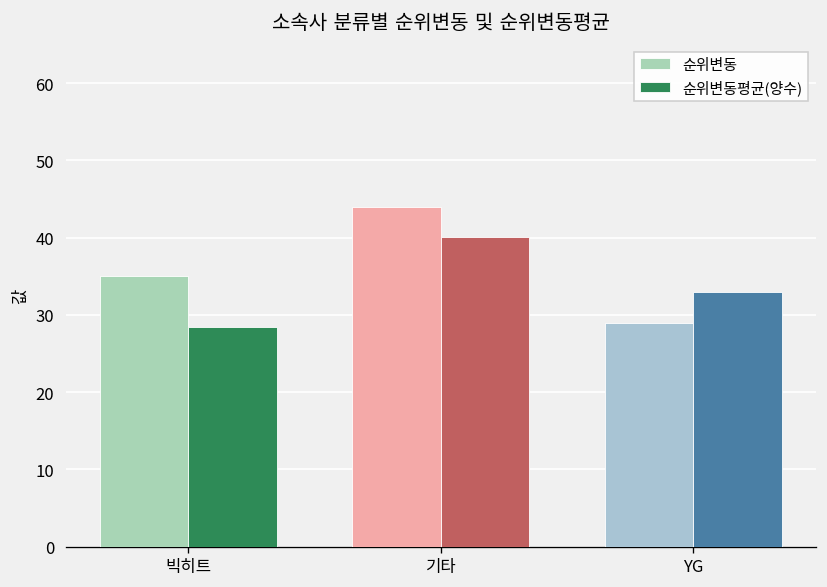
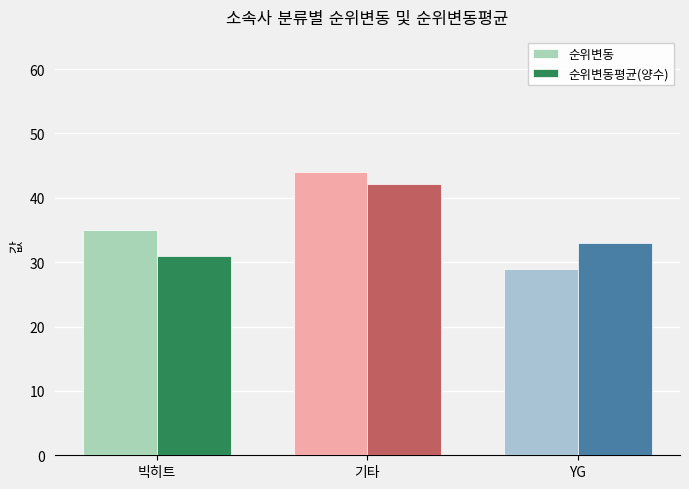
순위변동평균(양수), 빅히트: 28 -> 31
순위변동평균(양수), 기타: 40 -> 42
